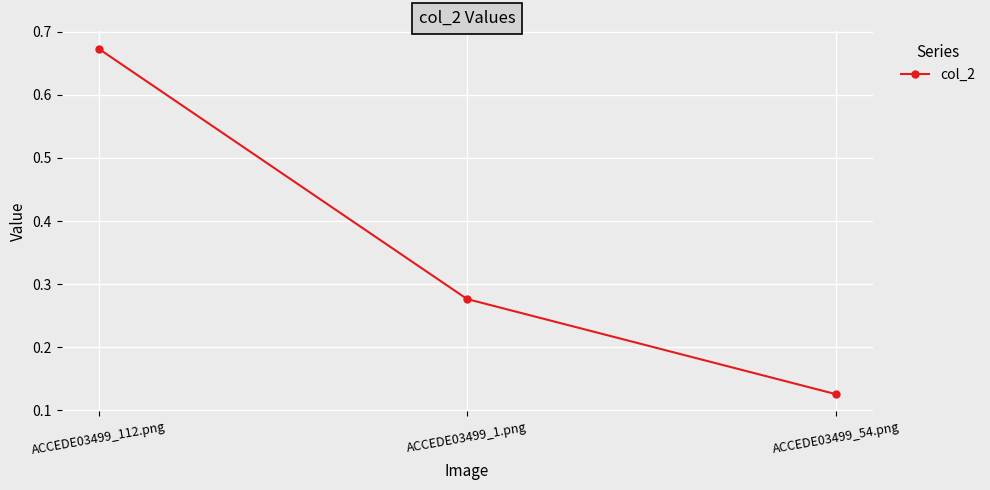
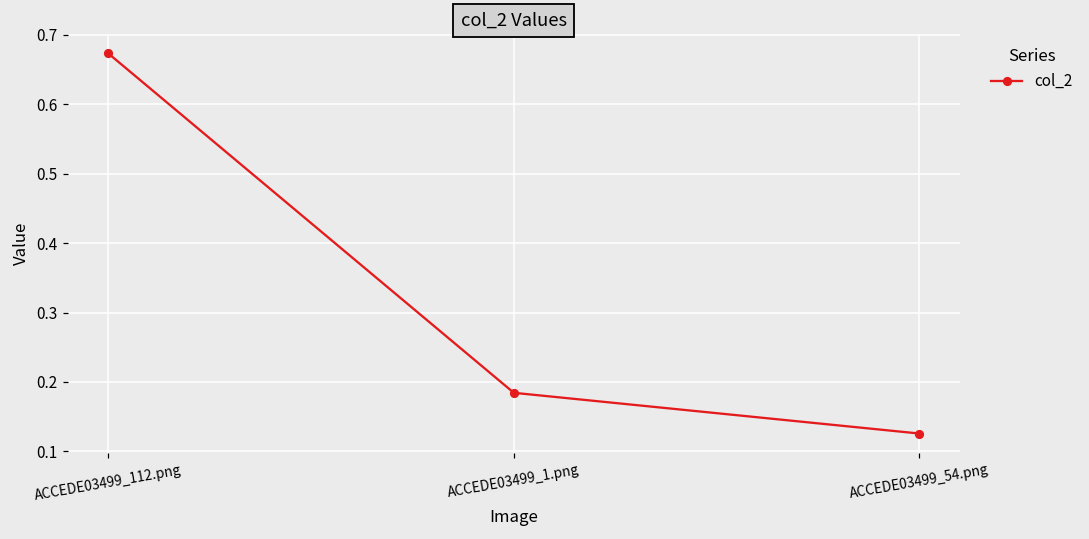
ACCEDE03499_1.png: 0.28 -> 0.18
